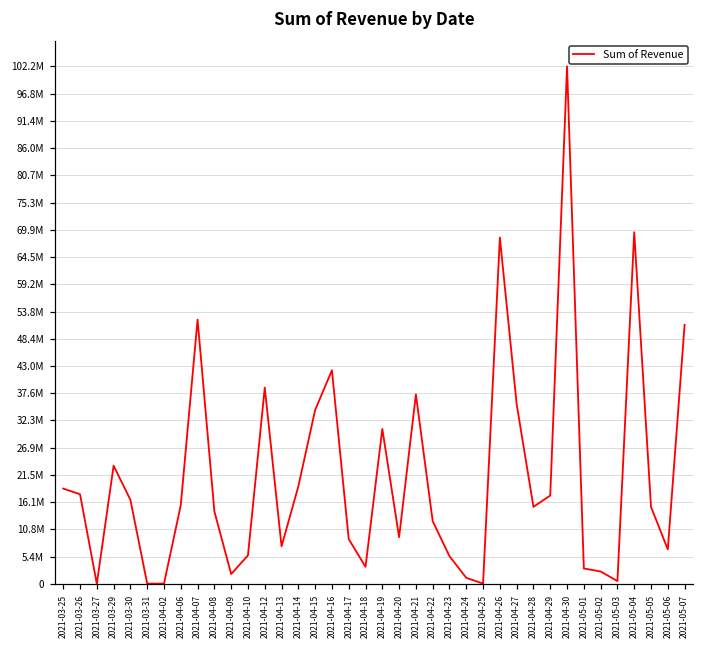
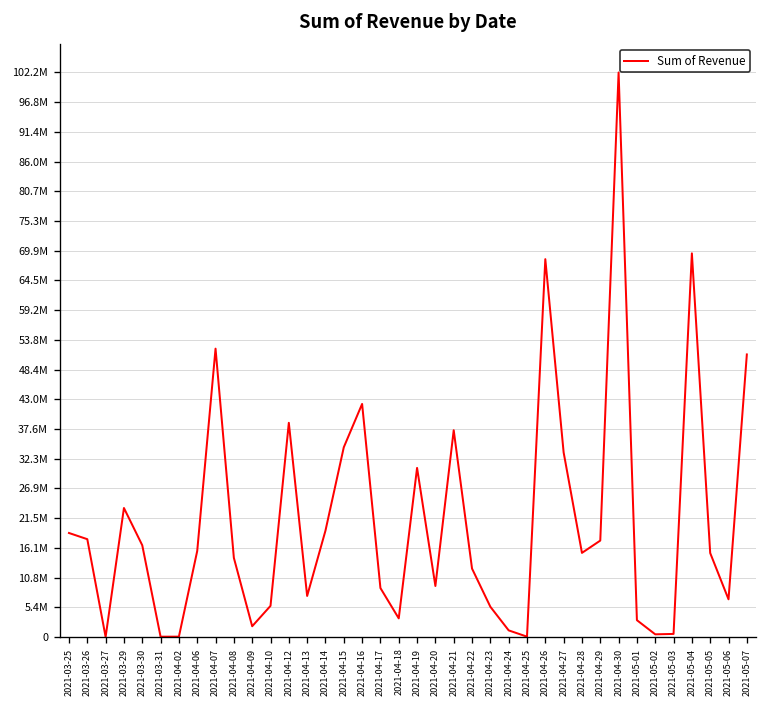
2021-04-27: 35000000 -> 33000000
2021-05-02: 2000000 -> 0
